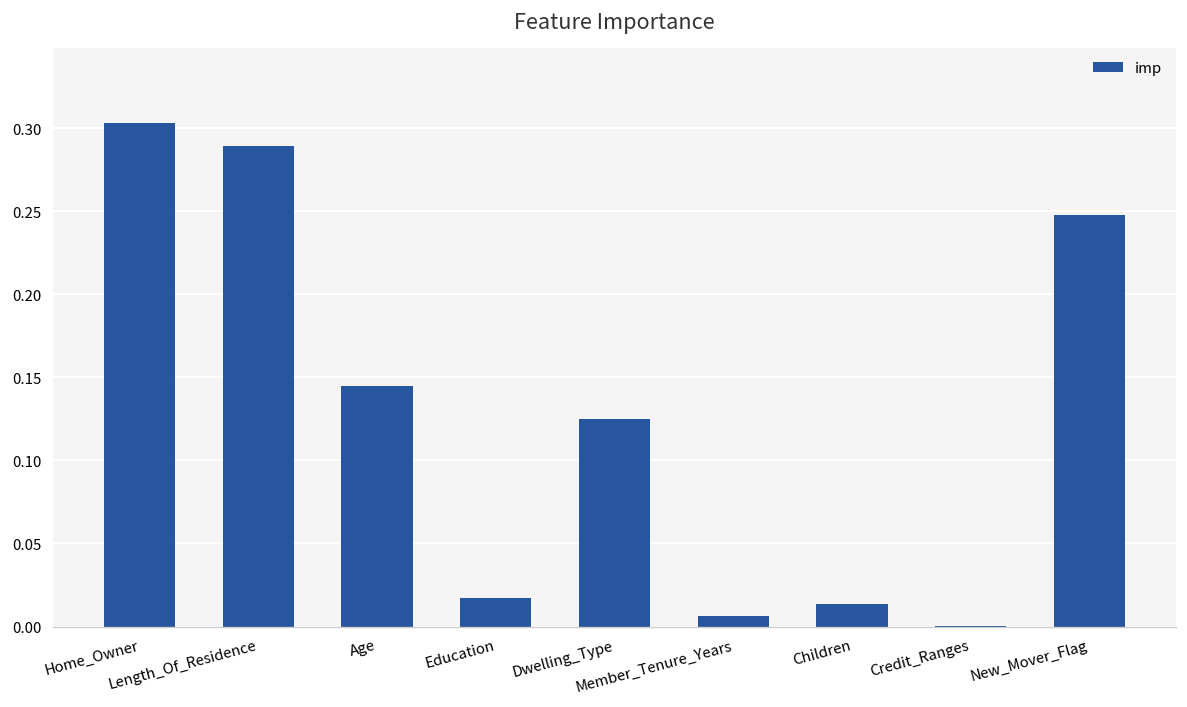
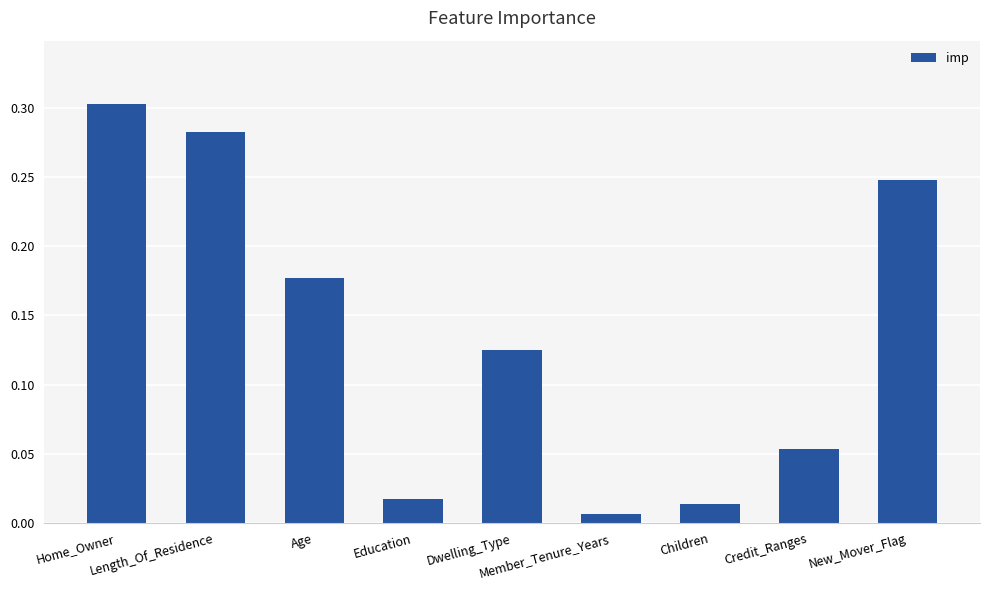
Length_Of_Residence: 0.290 -> 0.282
Age: 0.145 -> 0.177
Credit_Ranges: 0.000 -> 0.053
